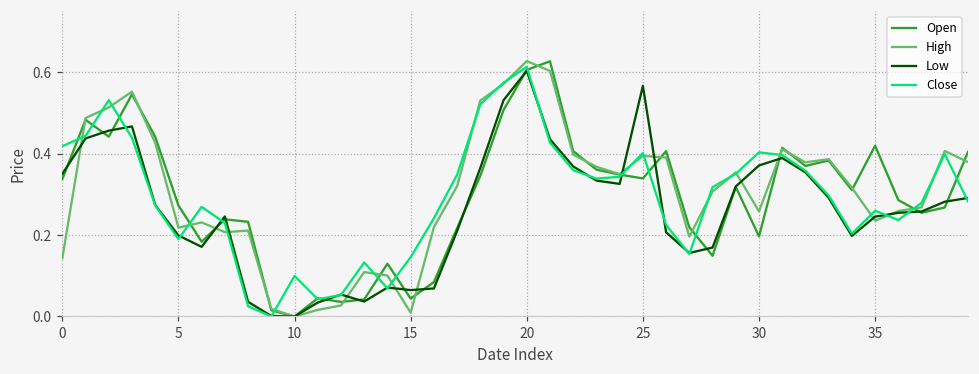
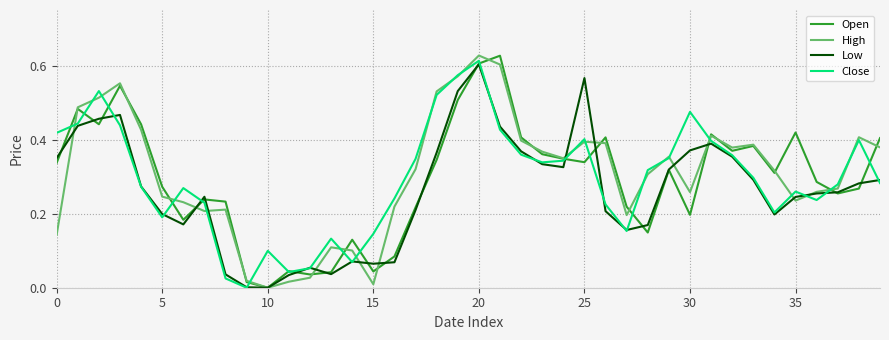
High, 5: 0.22 -> 0.25
Close, 30: 0.40 -> 0.47
